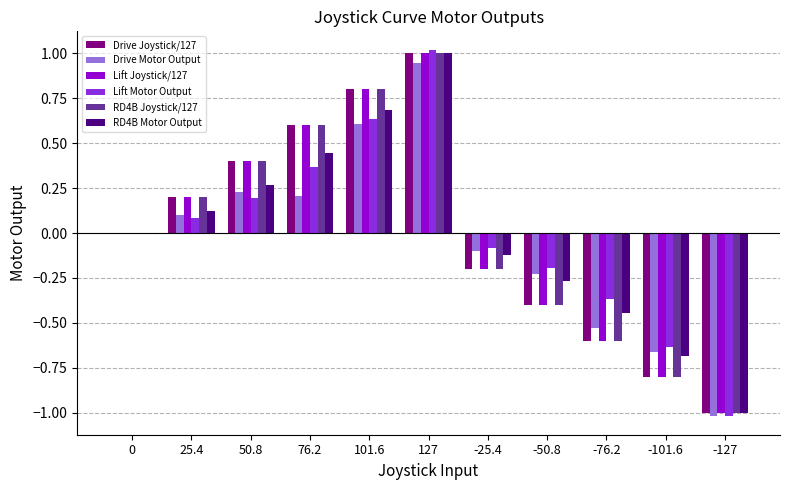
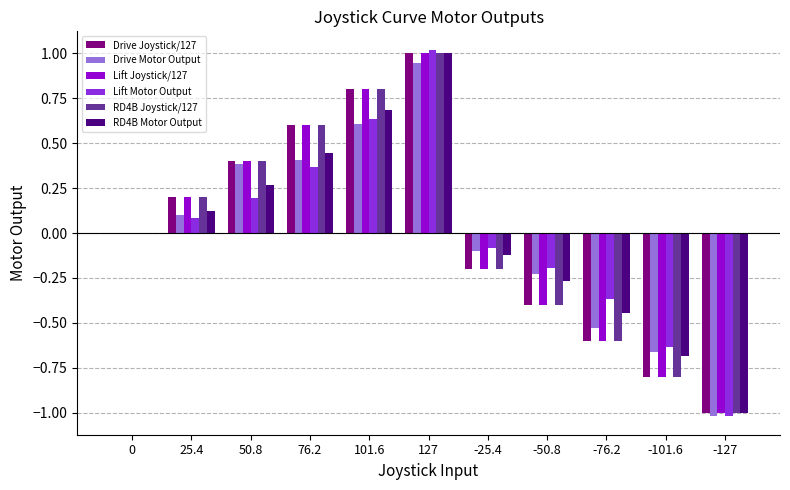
Drive Motor Output, 50.8: 0.23 -> 0.38
Drive Motor Output, 76.2: 0.21 -> 0.41
